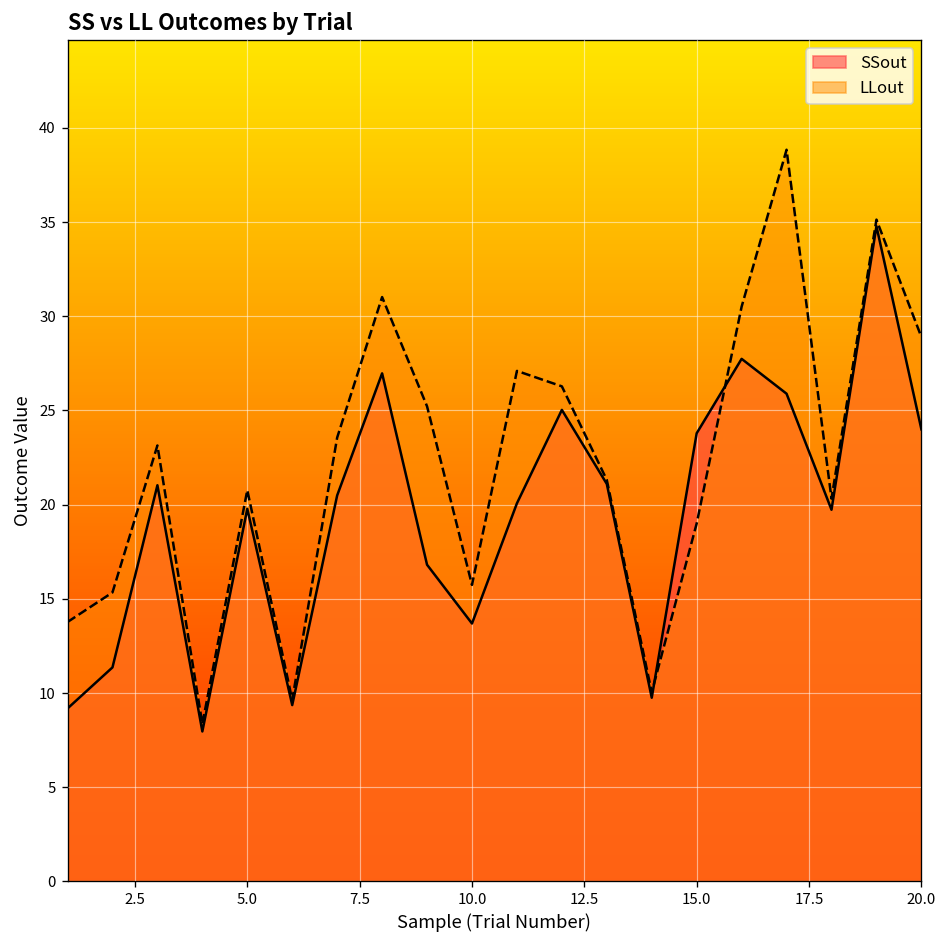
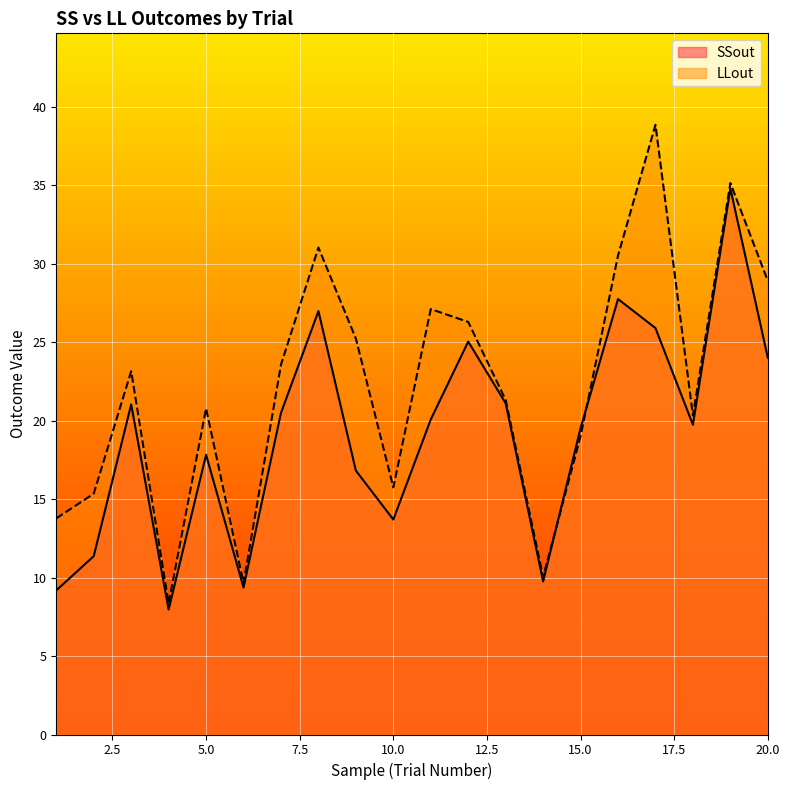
SSout, 5.0: 19.8 -> 17.8
SSout, 15.0: 23.8 -> 19.5
